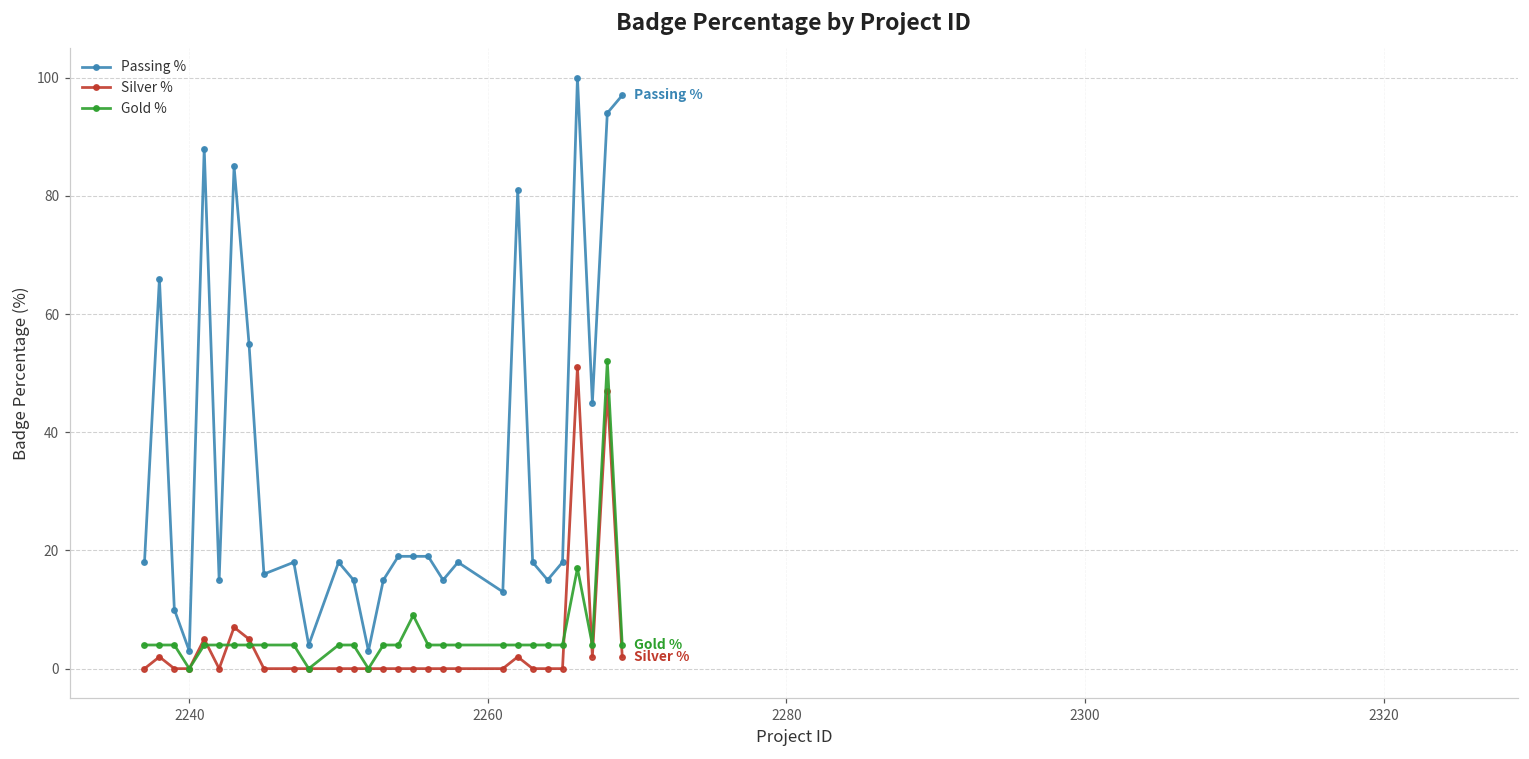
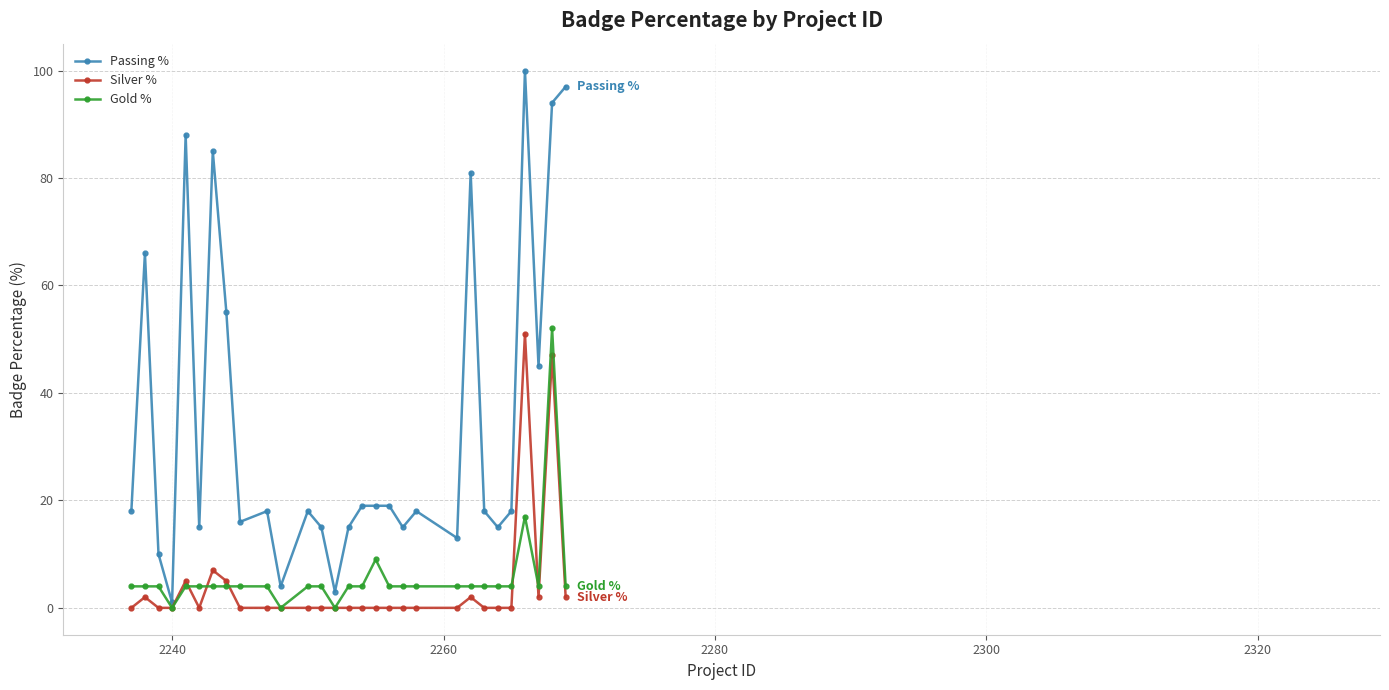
Passing %, 2240: 3 -> 1
